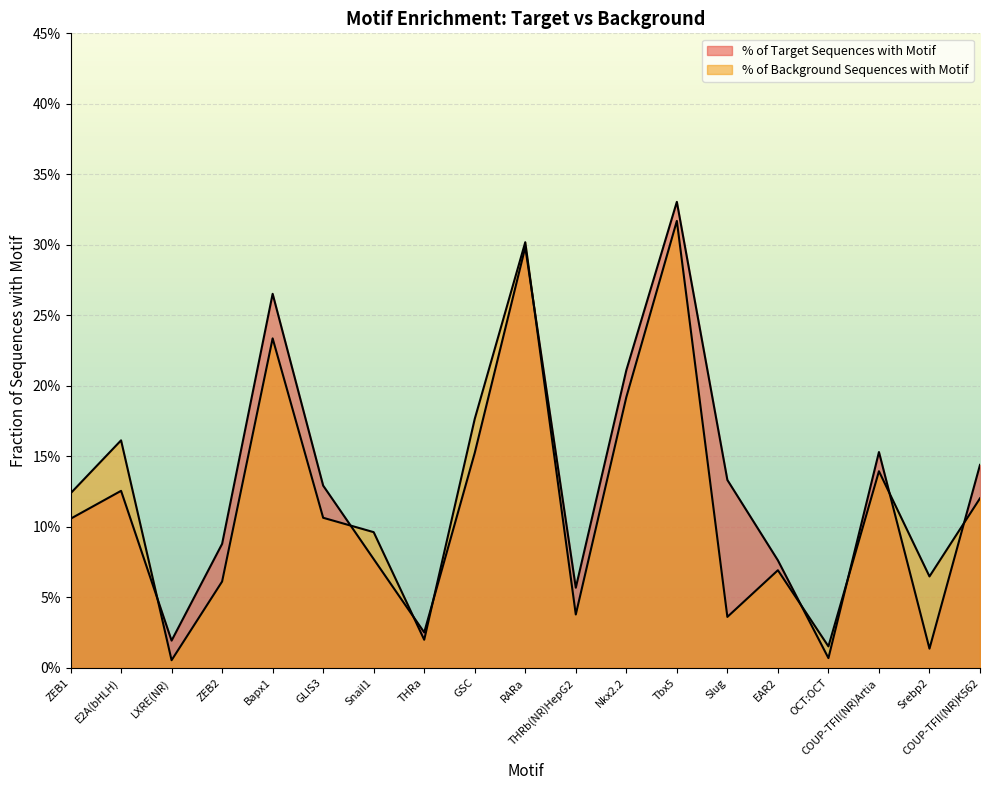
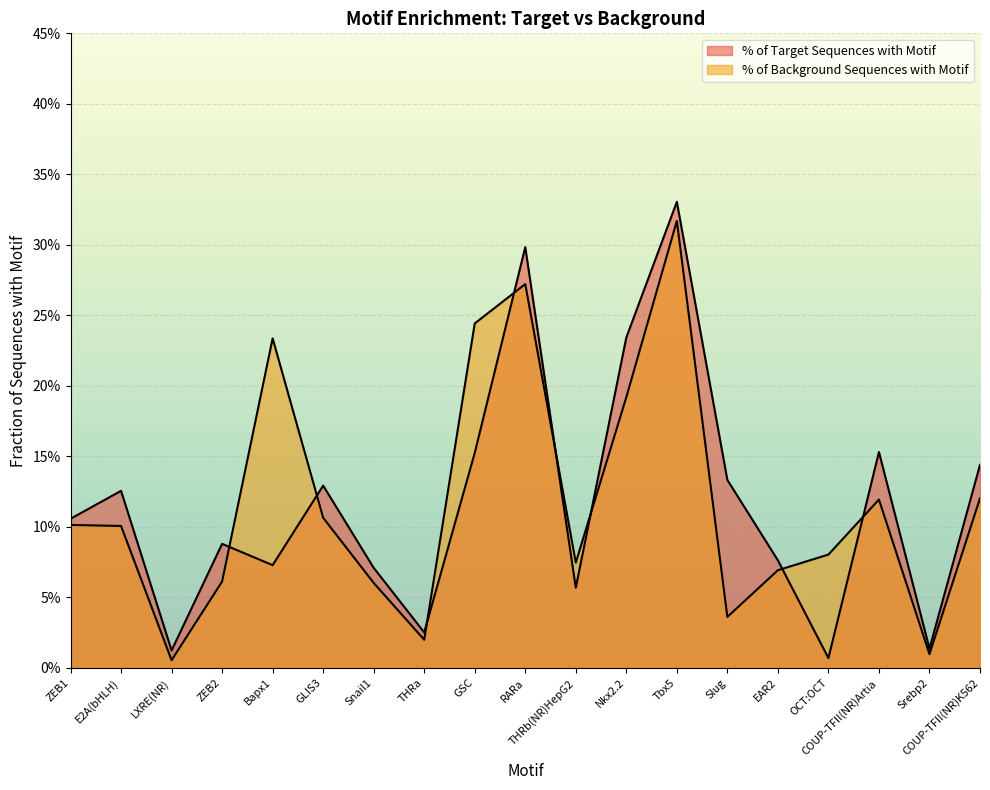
% of Background Sequences with Motif, ZEB1: 12.4% -> 10.1%
% of Background Sequences with Motif, E2A(bHLH): 16.1% -> 10.1%
% of Target Sequences with Motif, LXRE(NR): 1.9% -> 1.2%
% of Target Sequences with Motif, Bapx1: 26.5% -> 7.3%
% of Target Sequences with Motif, Snail1: 7.7% -> 7.1%
% of Background Sequences with Motif, Snail1: 9.6% -> 6.0%
% of Background Sequences with Motif, GSC: 17.7% -> 24.4%
% of Background Sequences with Motif, RARa: 30.2% -> 27.2%
% of Background Sequences with Motif, THRb(NR)HepG2: 3.8% -> 7.5%
% of Target Sequences with Motif, Nkx2.2: 21.1% -> 23.4%
% of Background Sequences with Motif, OCT:OCT: 1.5% -> 8.0%
% of Background Sequences with Motif, COUP-TFII(NR)Artia: 14.0% -> 11.9%
% of Background Sequences with Motif, Srebp2: 6.5% -> 1.0%
